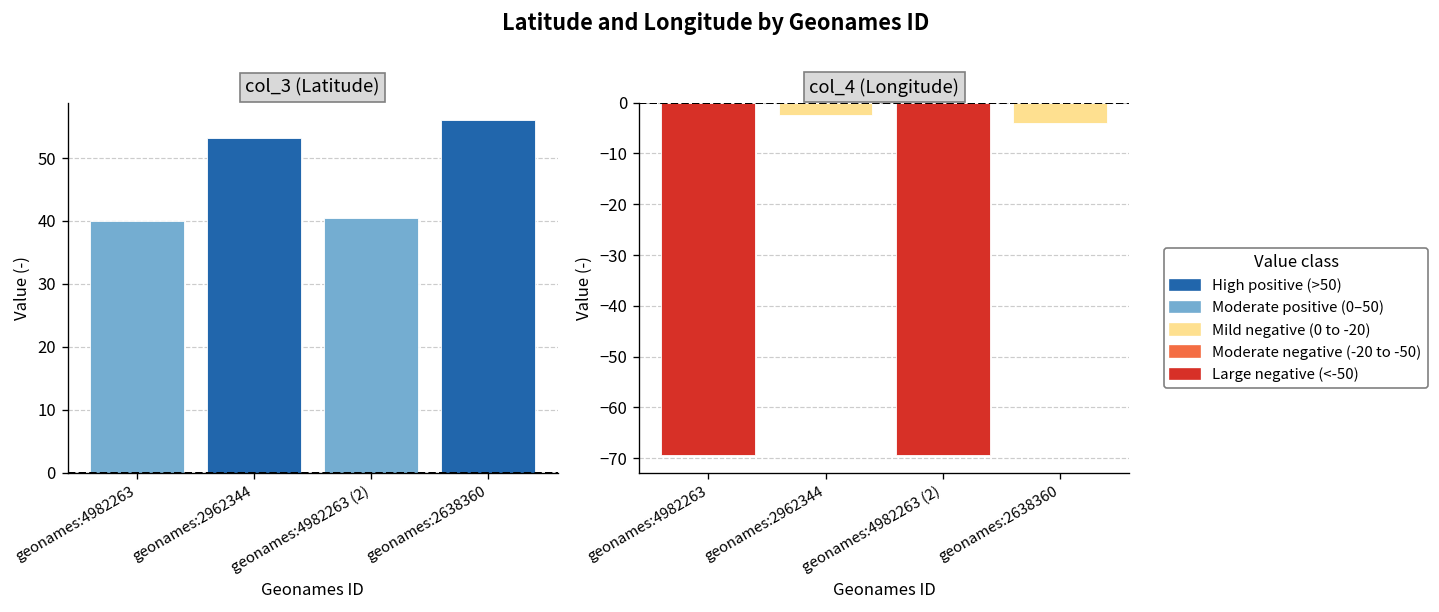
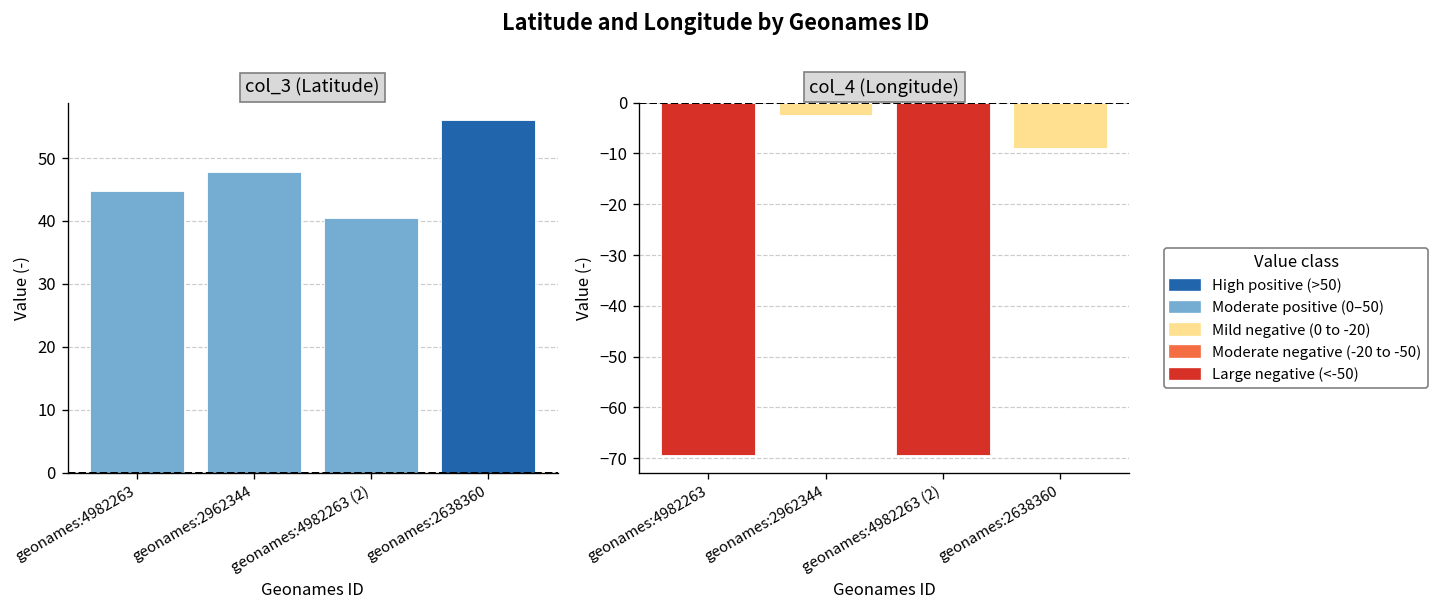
col_3 (Latitude), geonames:4982263: 40 -> 45
col_3 (Latitude), geonames:2962344: 53 -> 48
col_4 (Longitude), geonames:2638360: -4 -> -9
